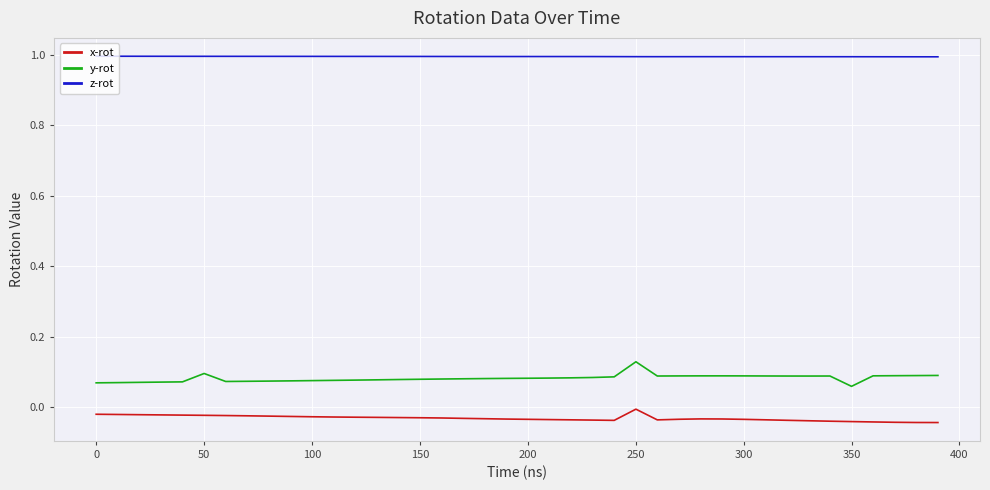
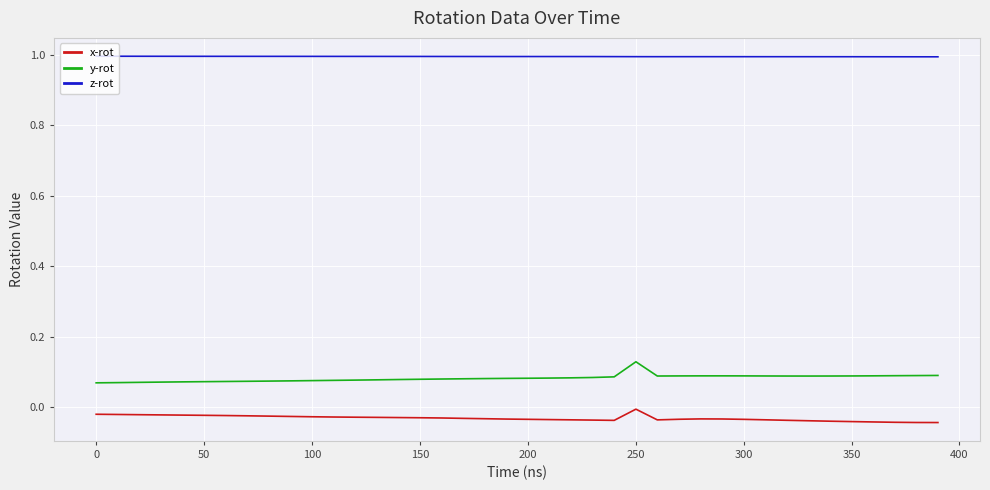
y-rot, 50: 0.10 -> 0.07
y-rot, 350: 0.06 -> 0.09
